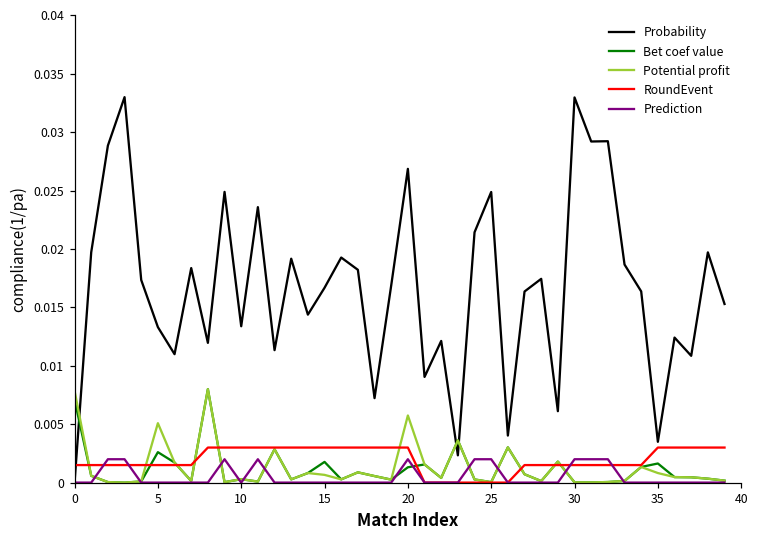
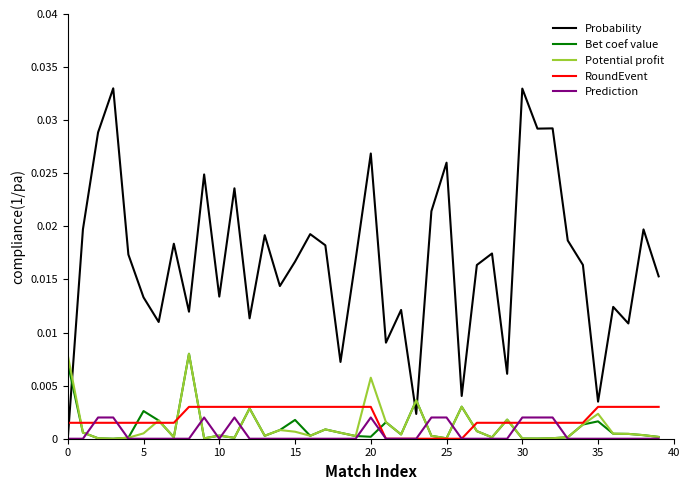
Potential profit, 5: 0.0051 -> 0.0005
Bet coef value, 20: 0.0013 -> 0.0002
Probability, 25: 0.0249 -> 0.0260
Potential profit, 35: 0.0008 -> 0.0023
